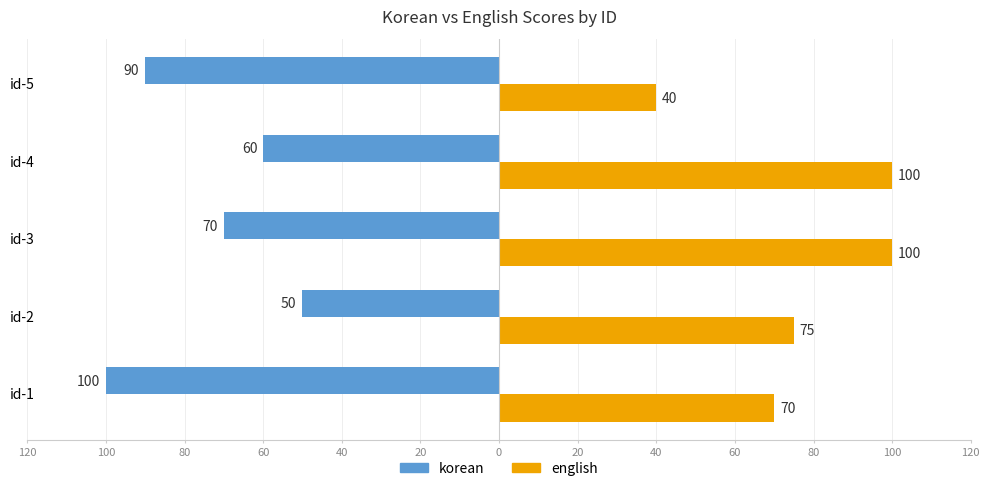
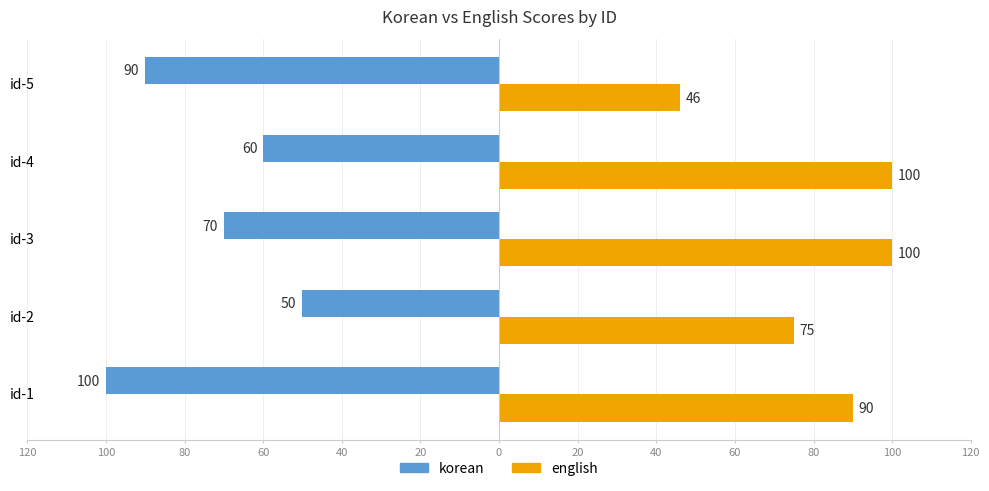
english, id-5: 40 -> 46
english, id-1: 70 -> 90
